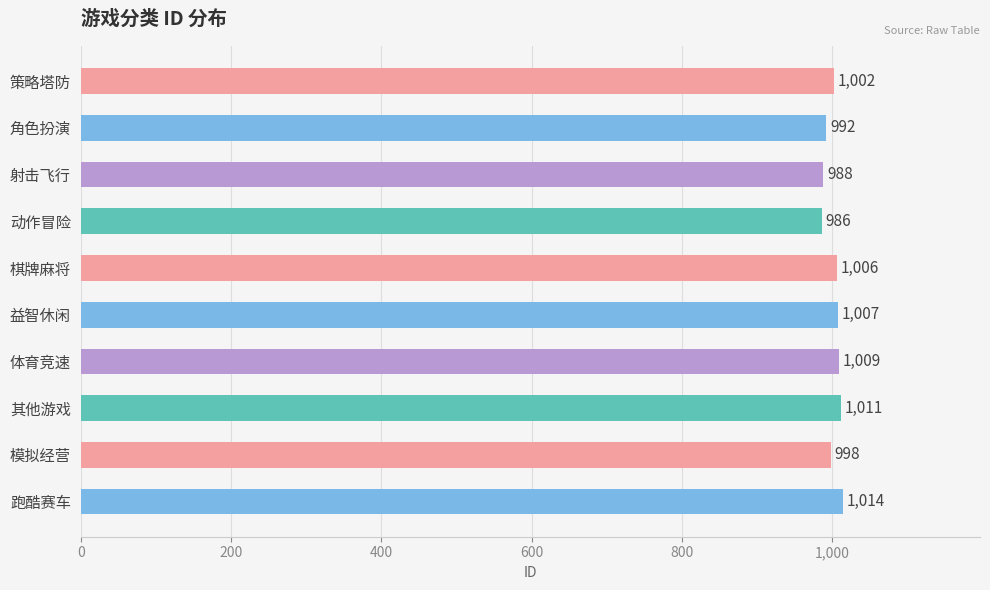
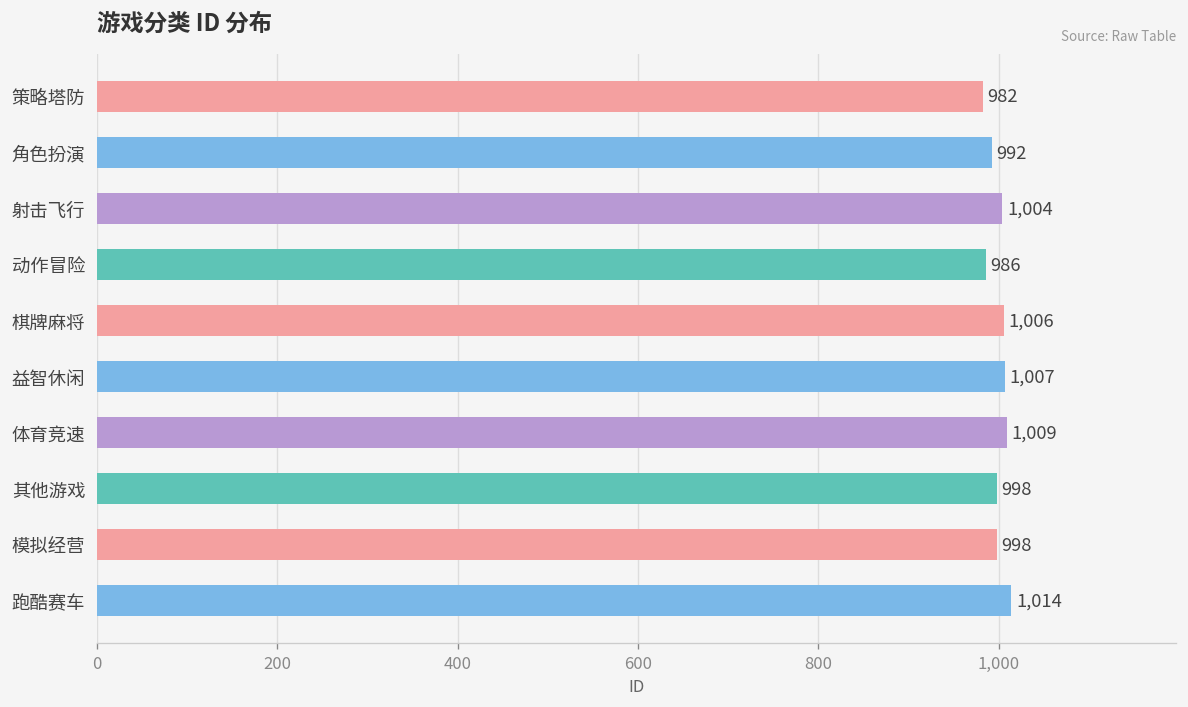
策略塔防: 1,002 -> 982
射击飞行: 988 -> 1,004
其他游戏: 1,011 -> 998
